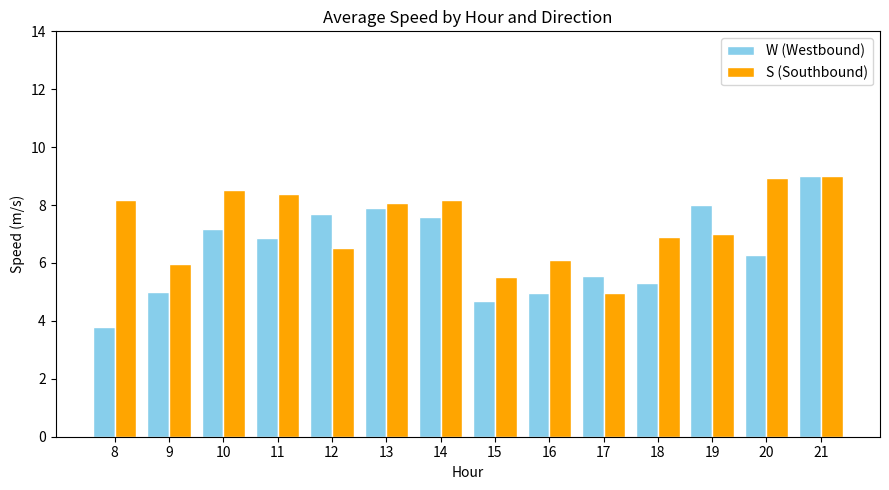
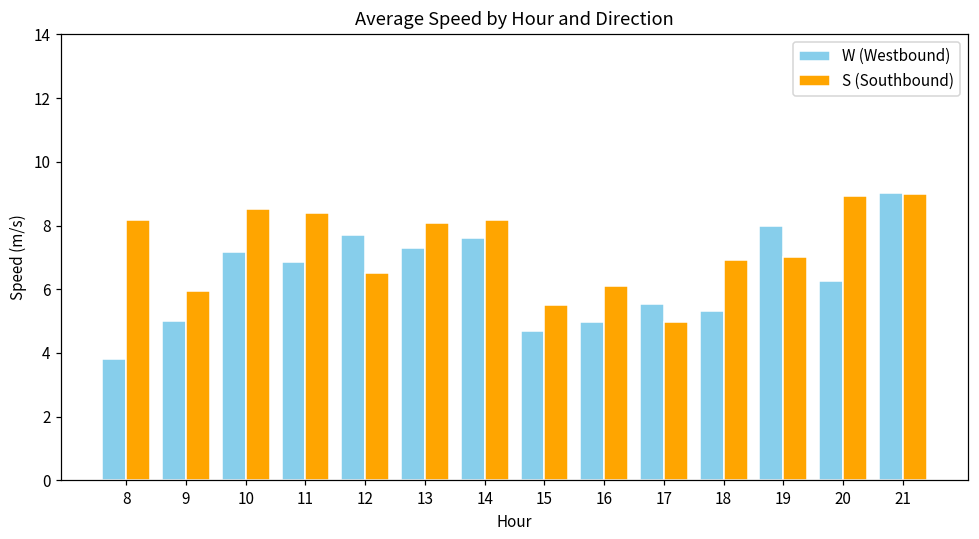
W (Westbound), 13: 7.9 -> 7.3
